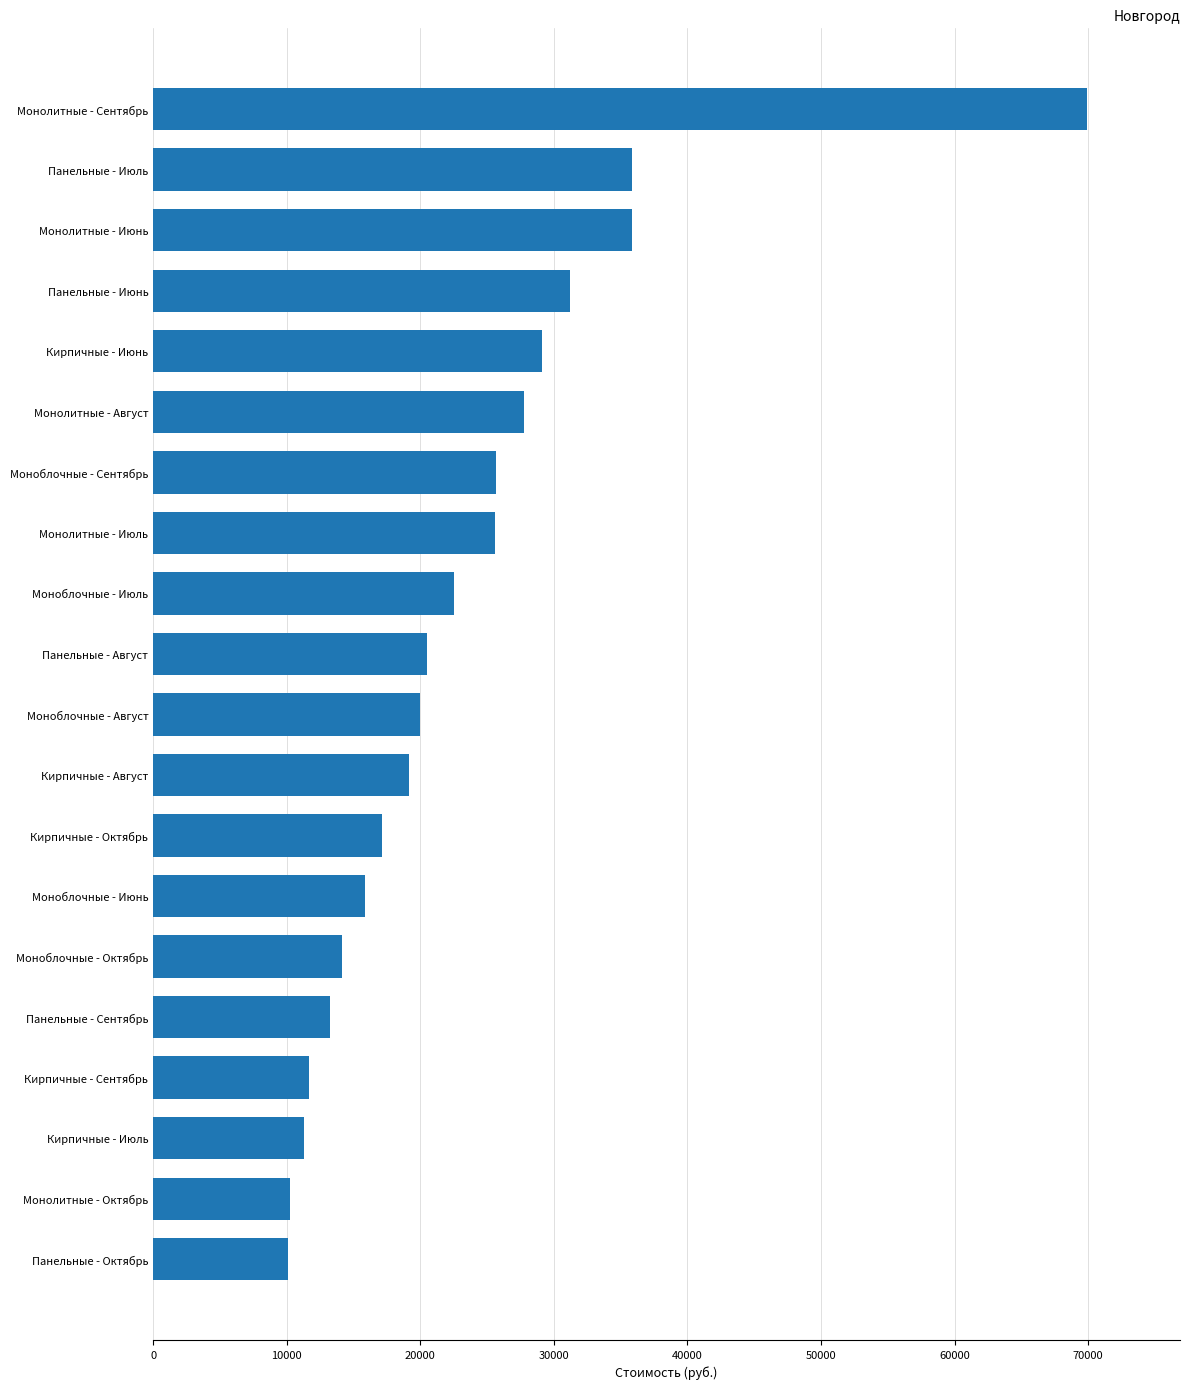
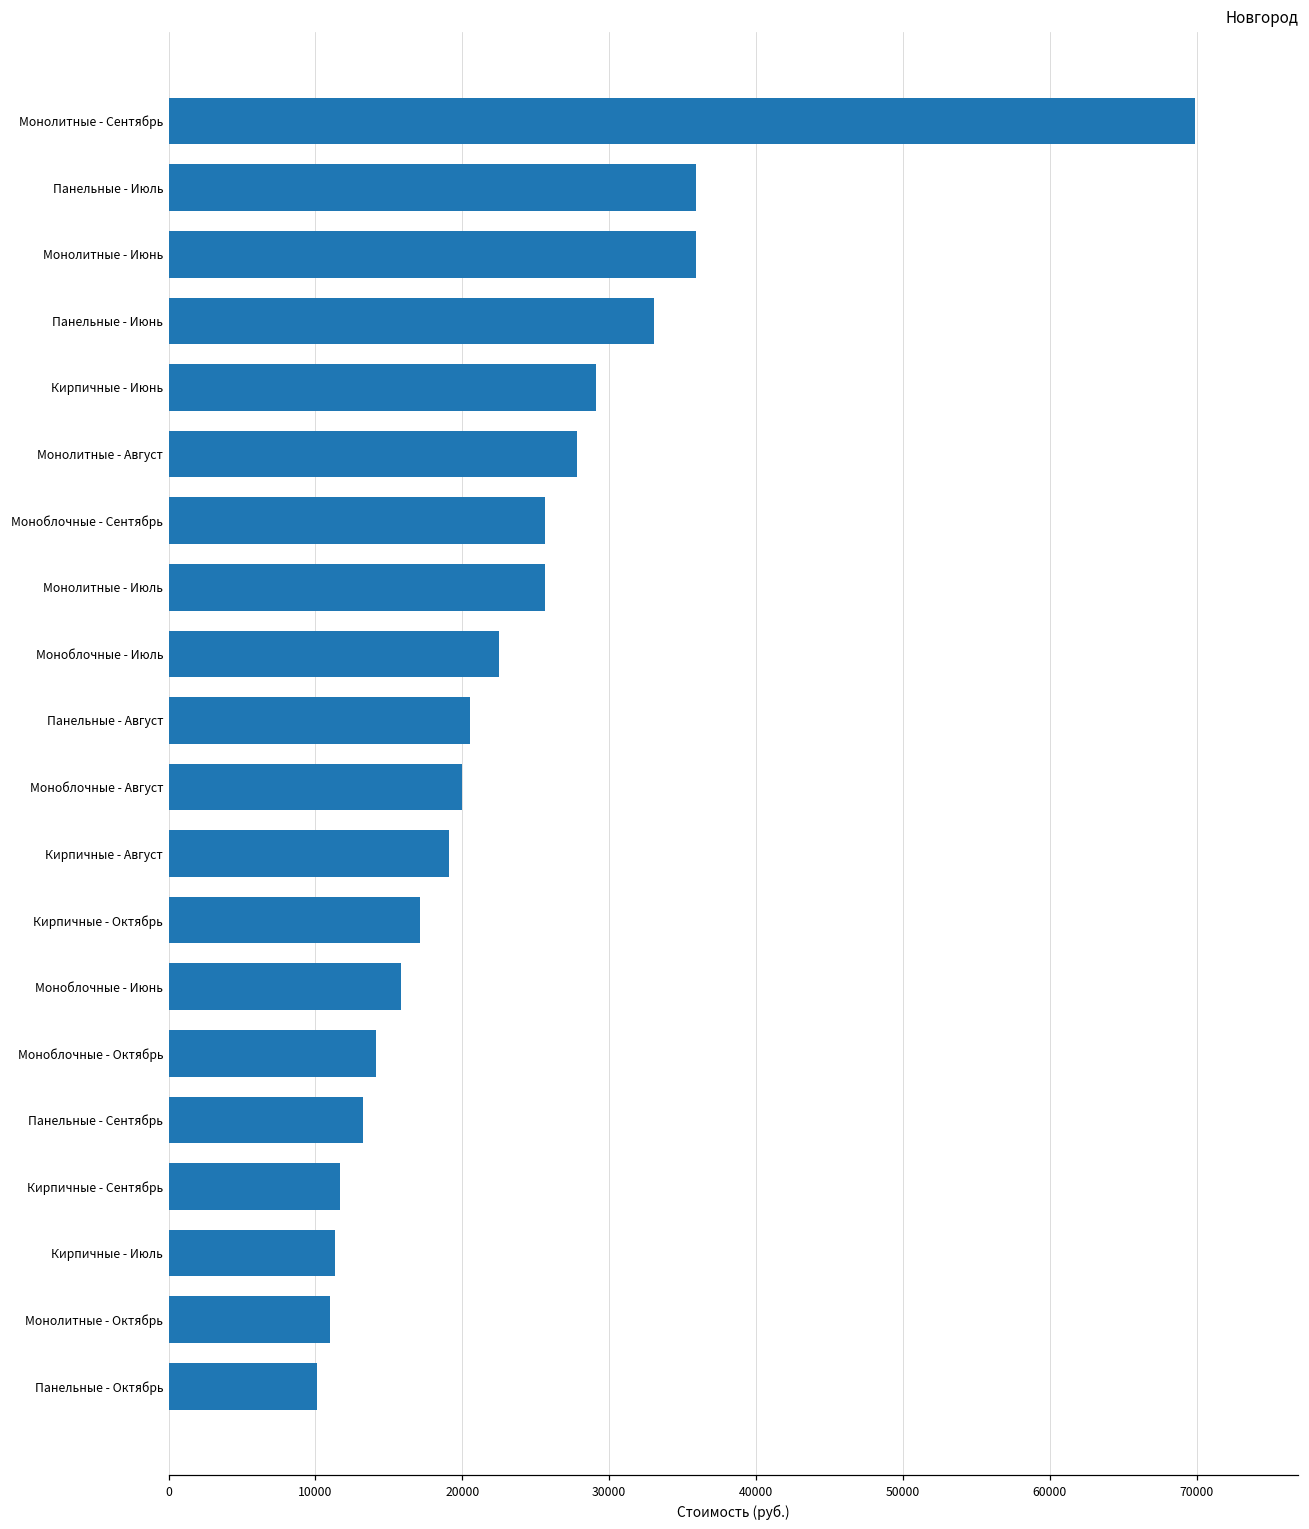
Панельные - Июнь: 31200 -> 33100
Монолитные - Октябрь: 10300 -> 11000
